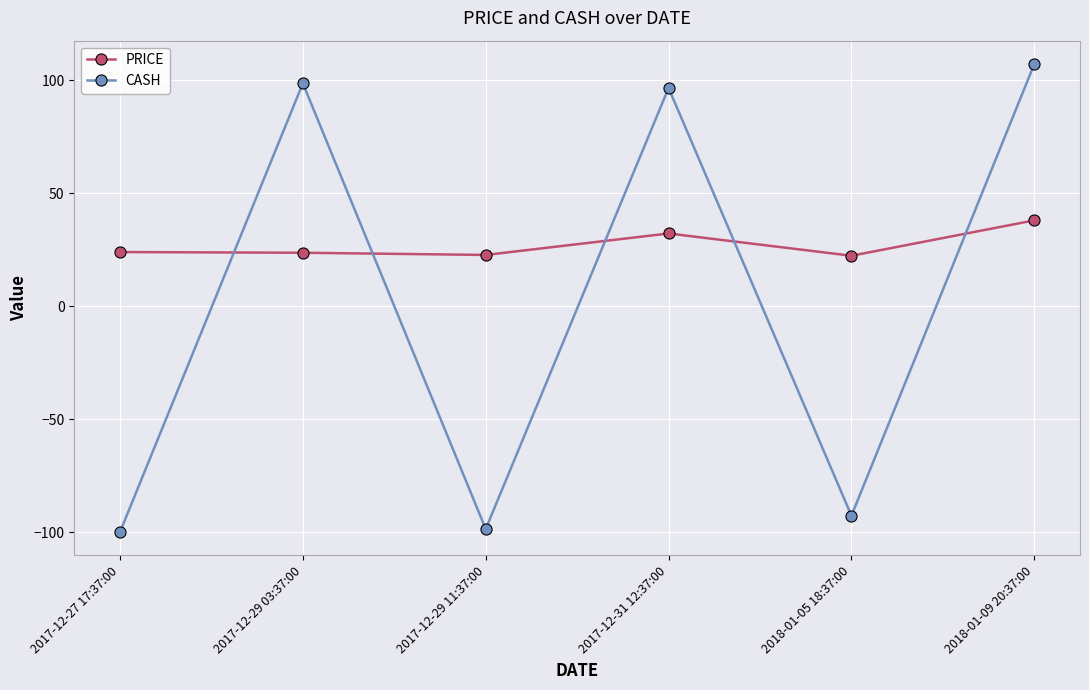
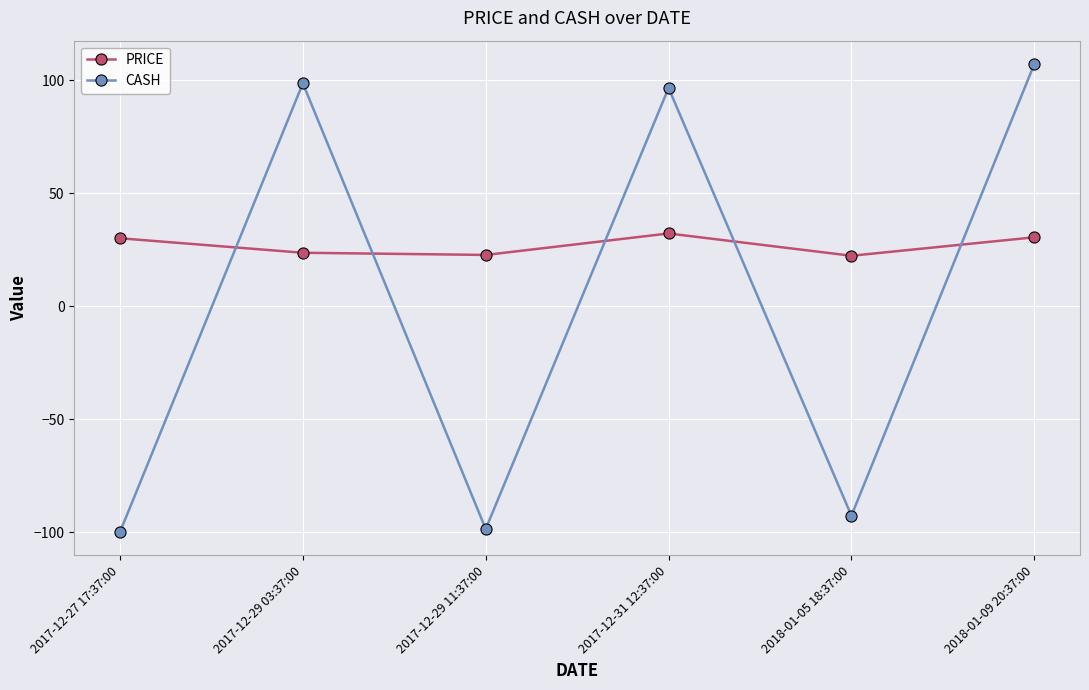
PRICE, 2017-12-27 17:37:00: 24 -> 30
PRICE, 2018-01-09 20:37:00: 38 -> 31
